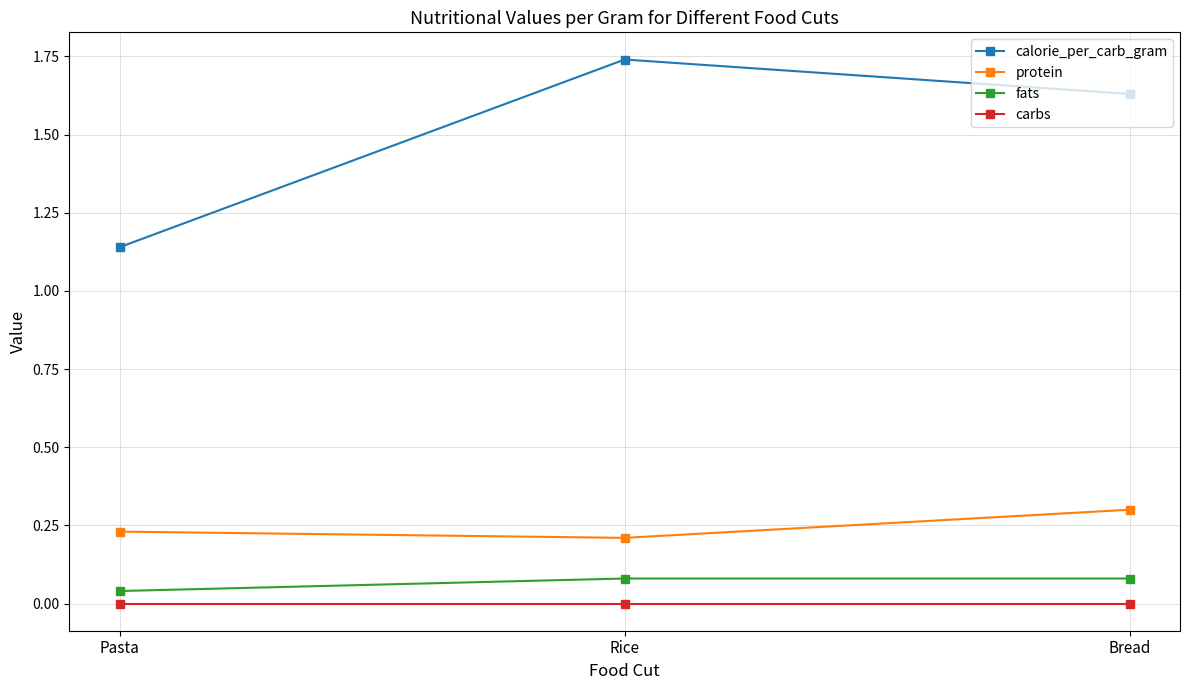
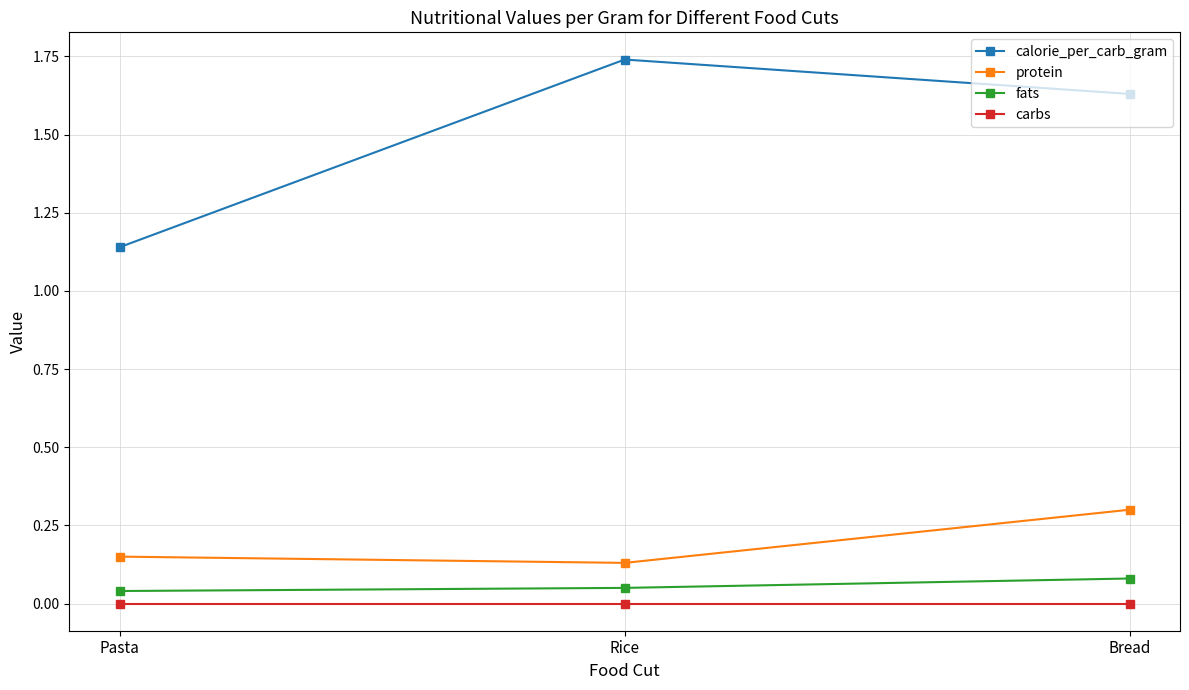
protein, Pasta: 0.23 -> 0.15
protein, Rice: 0.21 -> 0.13
fats, Rice: 0.08 -> 0.05
